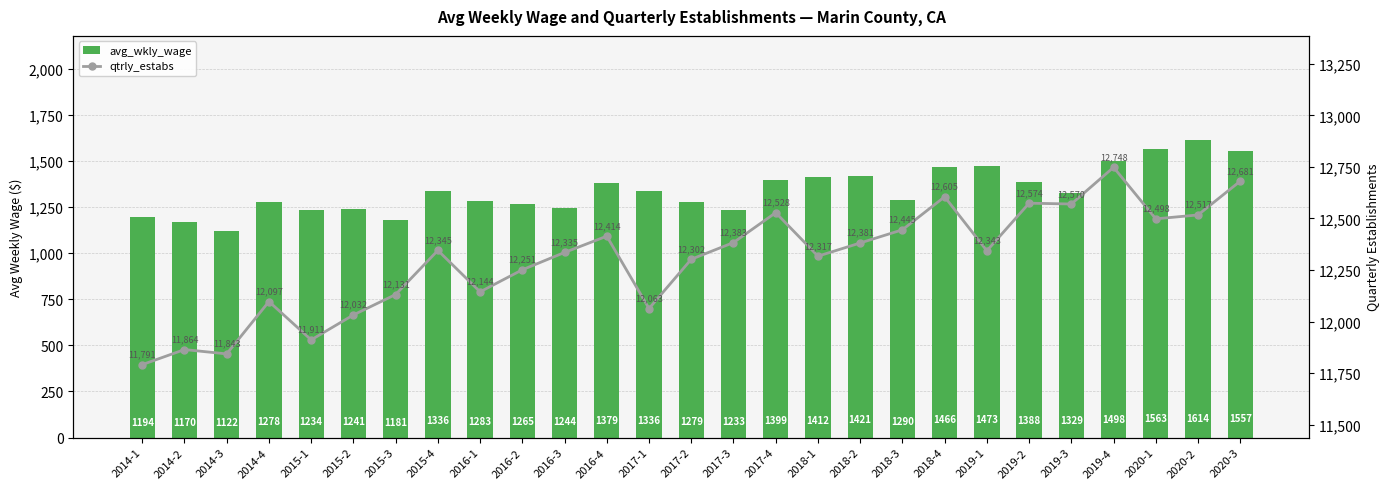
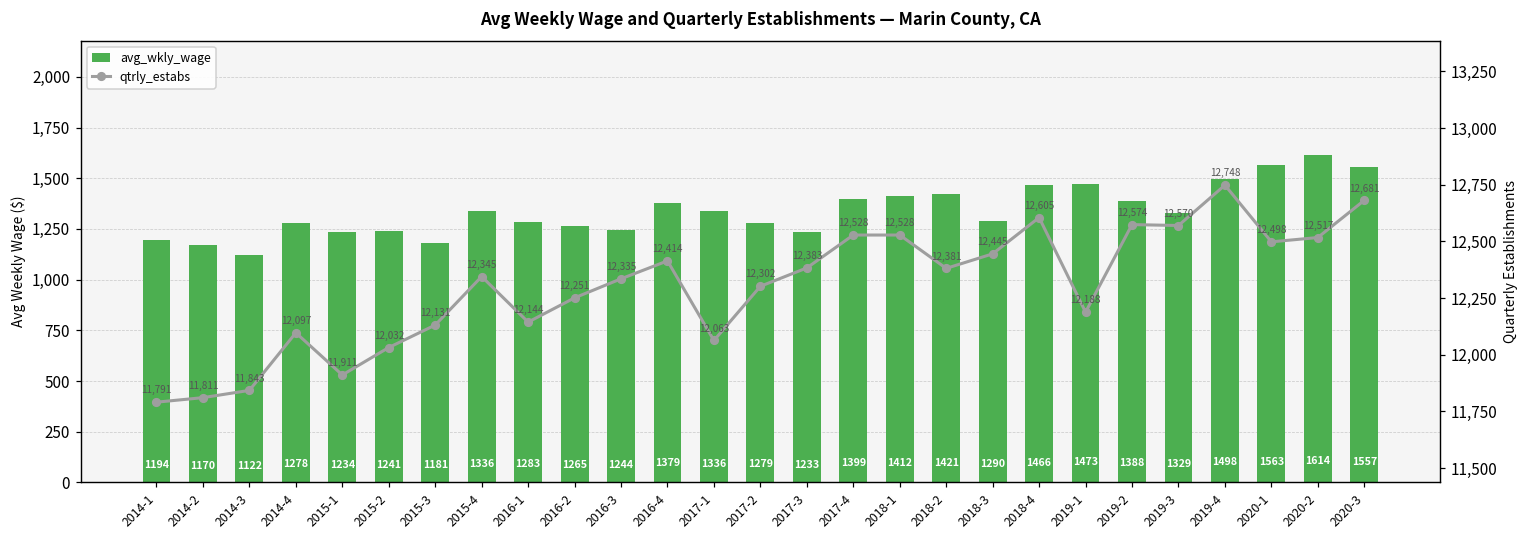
qtrly_estabs, 2014-2: 11,864 -> 11,811
qtrly_estabs, 2018-1: 12,317 -> 12,528
qtrly_estabs, 2019-1: 12,343 -> 12,188
